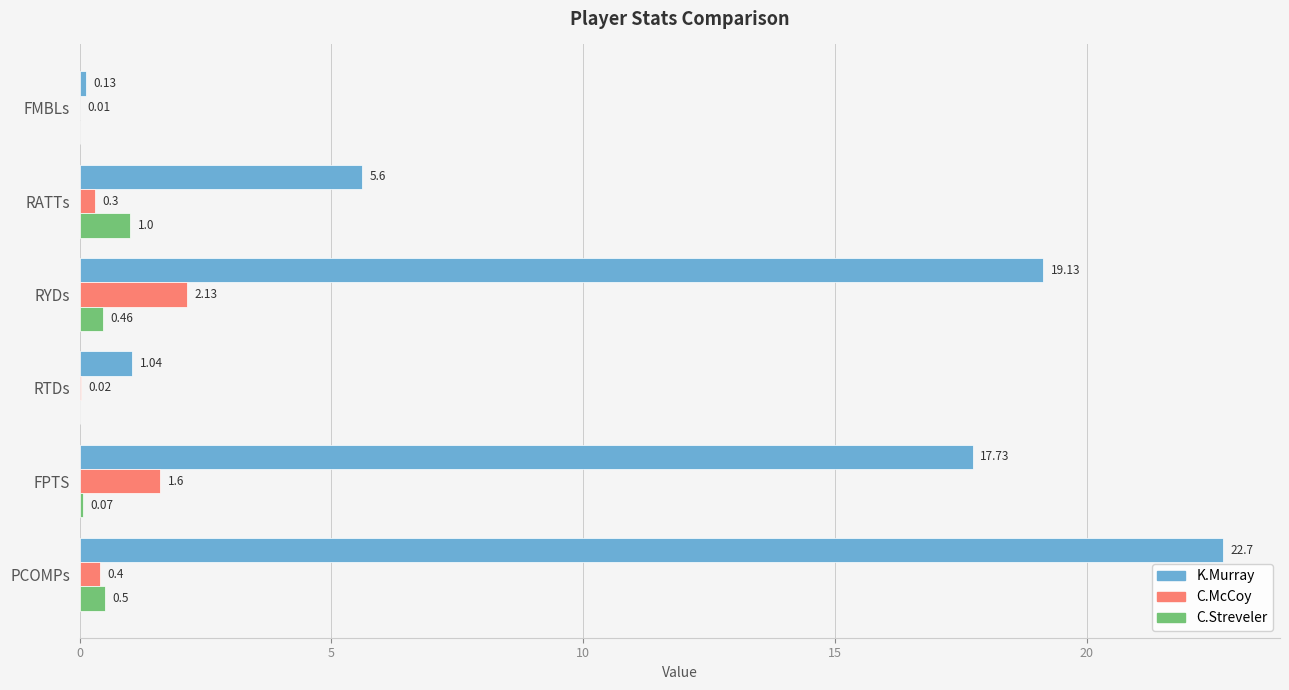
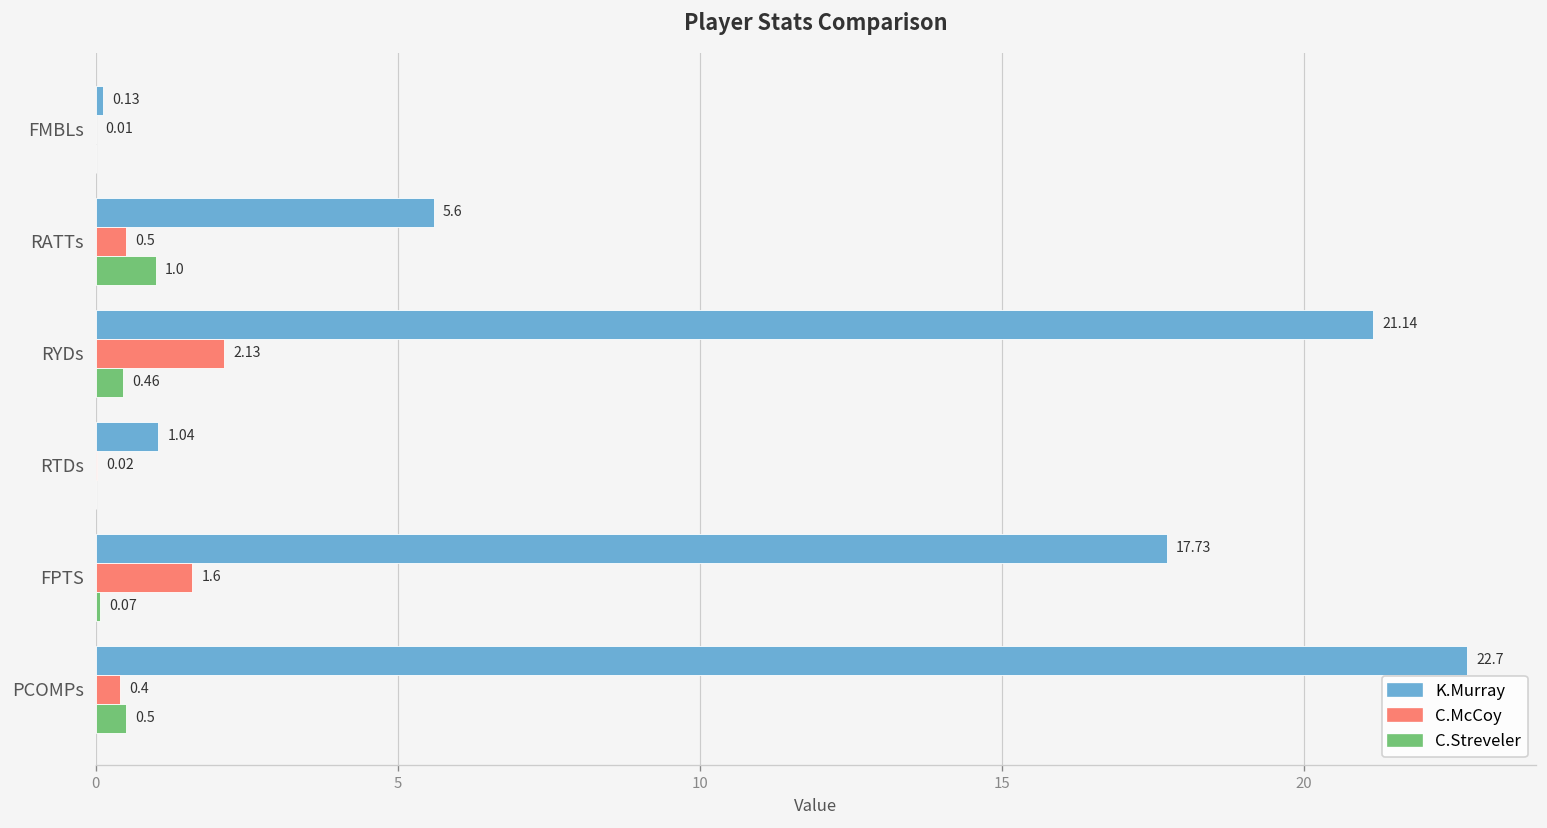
C.McCoy, RATTs: 0.3 -> 0.5
K.Murray, RYDs: 19.13 -> 21.14
